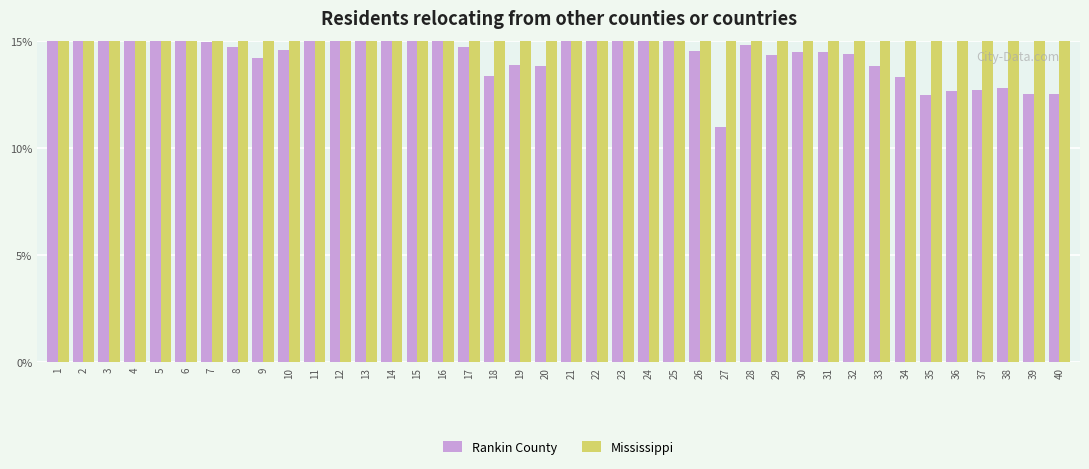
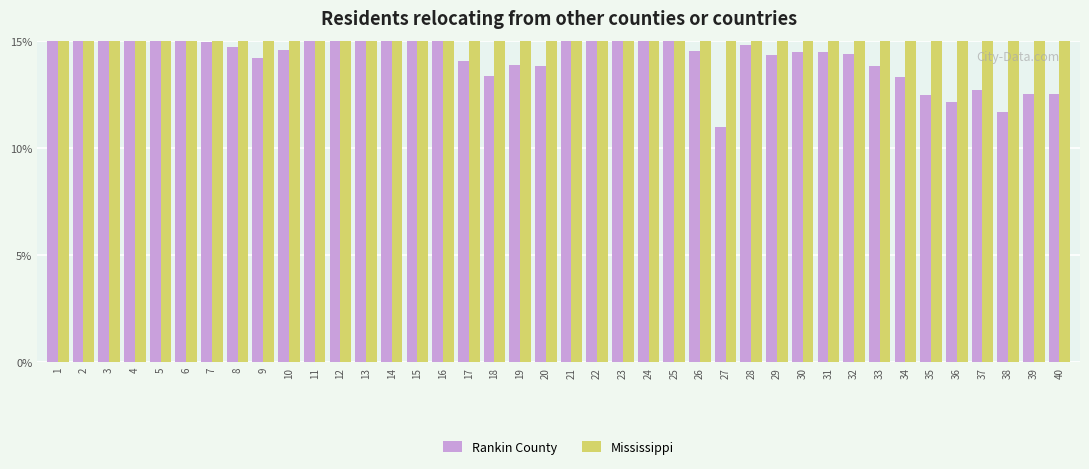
Rankin County, 17: 14.7% -> 14.1%
Rankin County, 36: 12.7% -> 12.2%
Rankin County, 38: 12.8% -> 11.7%
